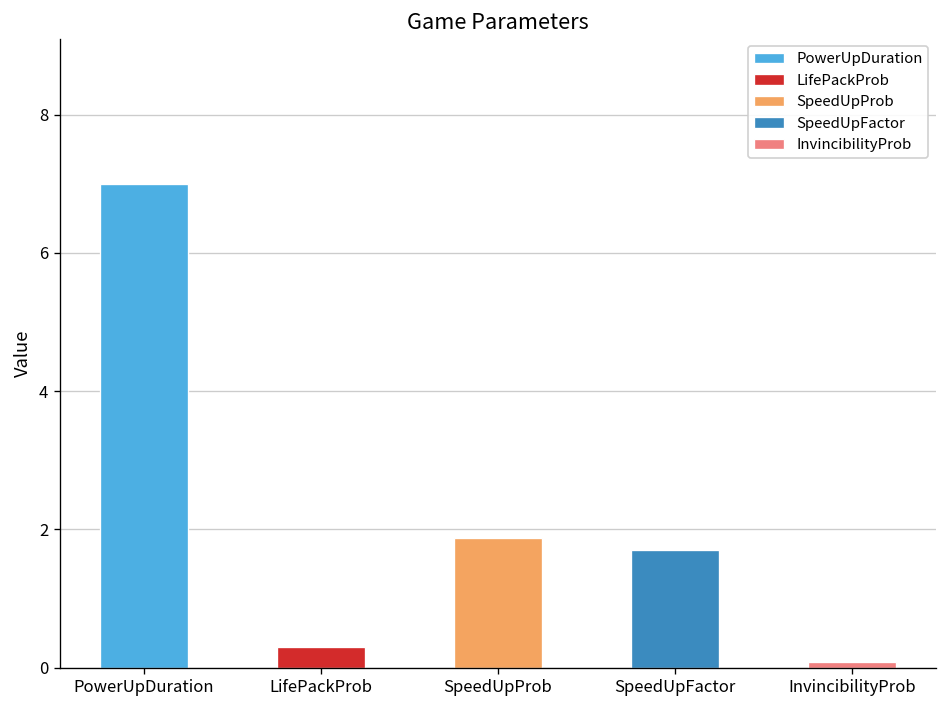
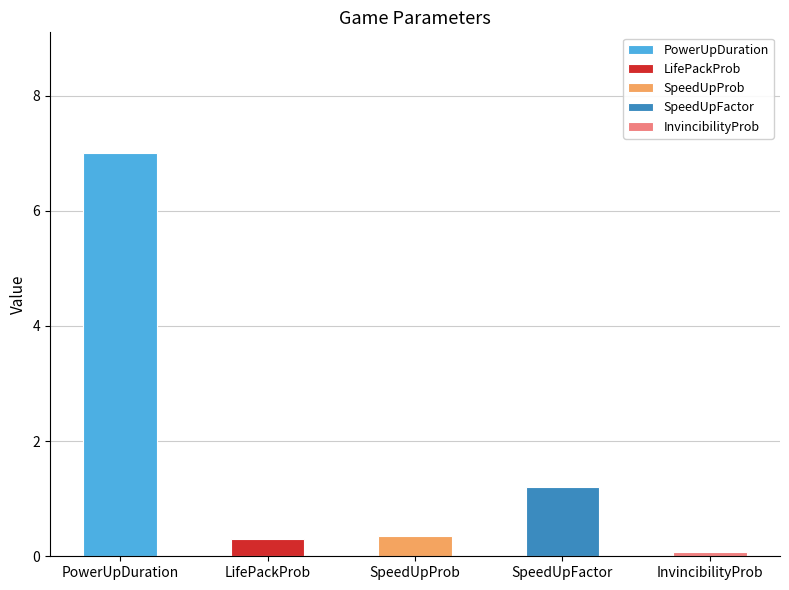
SpeedUpProb: 1.9 -> 0.4
SpeedUpFactor: 1.7 -> 1.2
